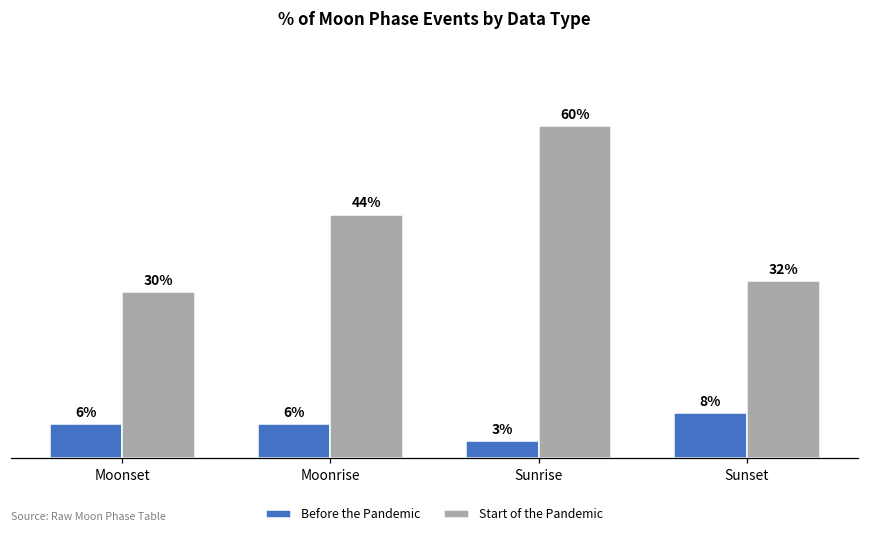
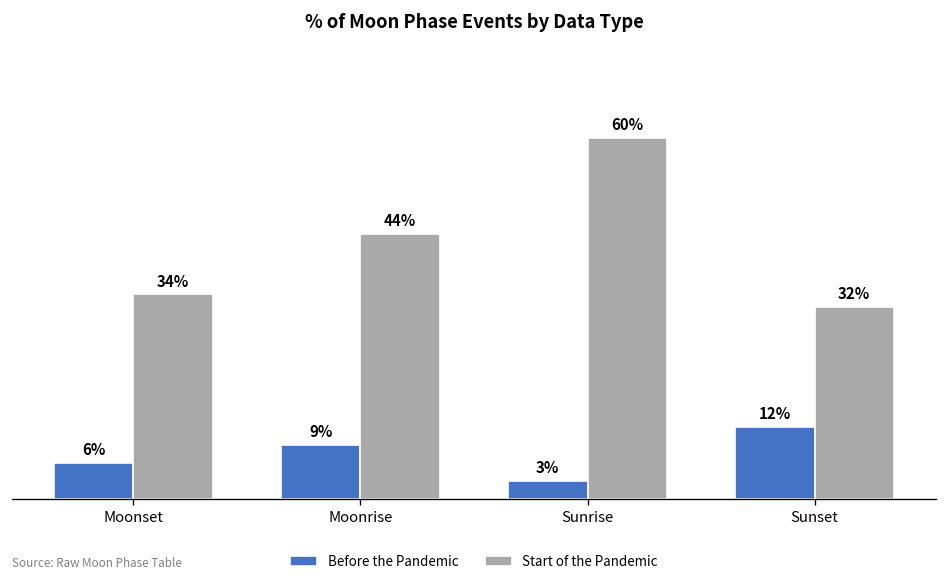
Start of the Pandemic, Moonset: 30% -> 34%
Before the Pandemic, Moonrise: 6% -> 9%
Before the Pandemic, Sunset: 8% -> 12%
